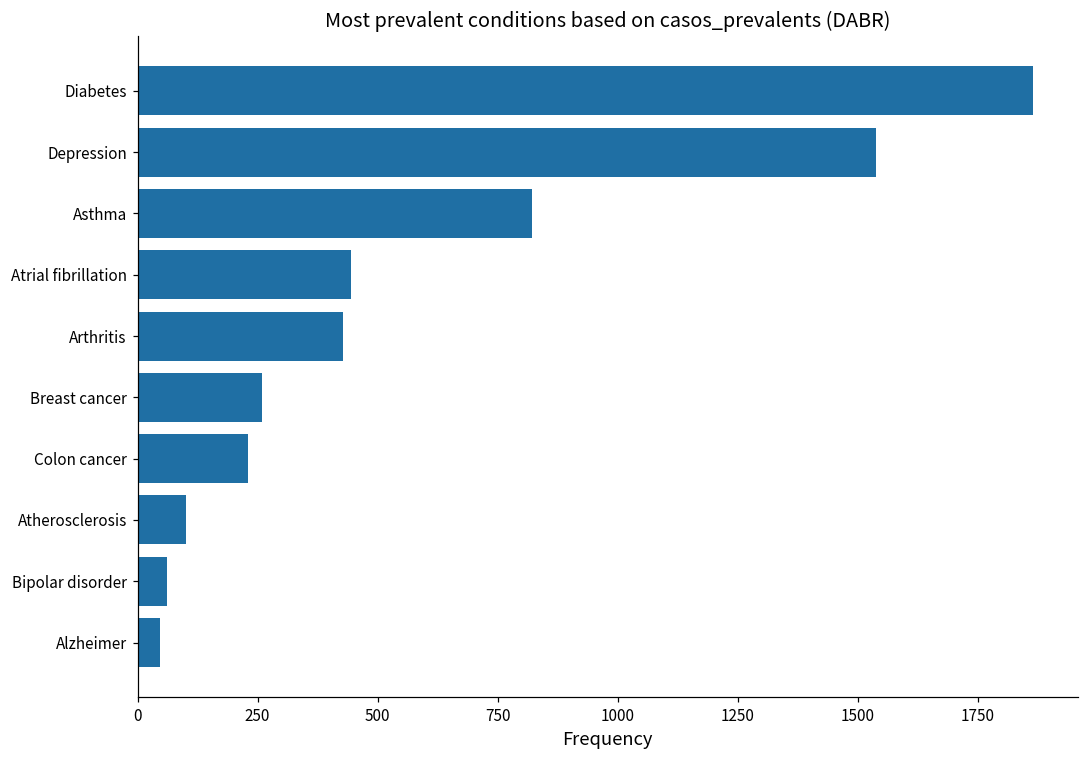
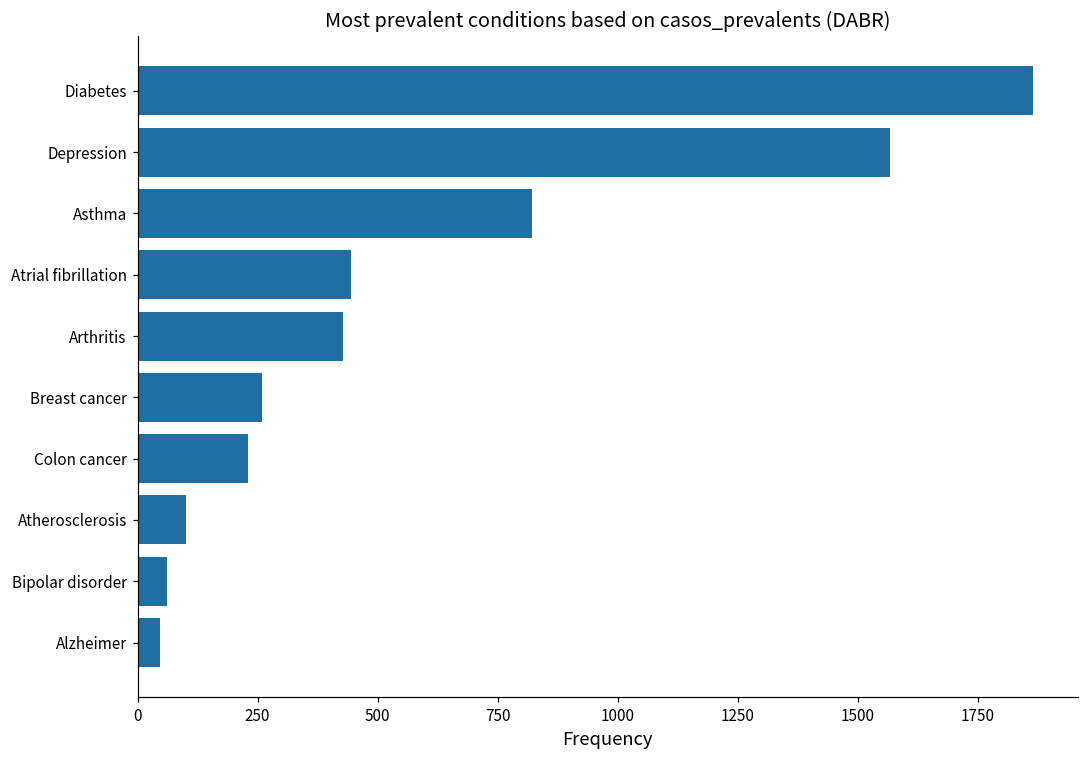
Depression: 1540 -> 1570
